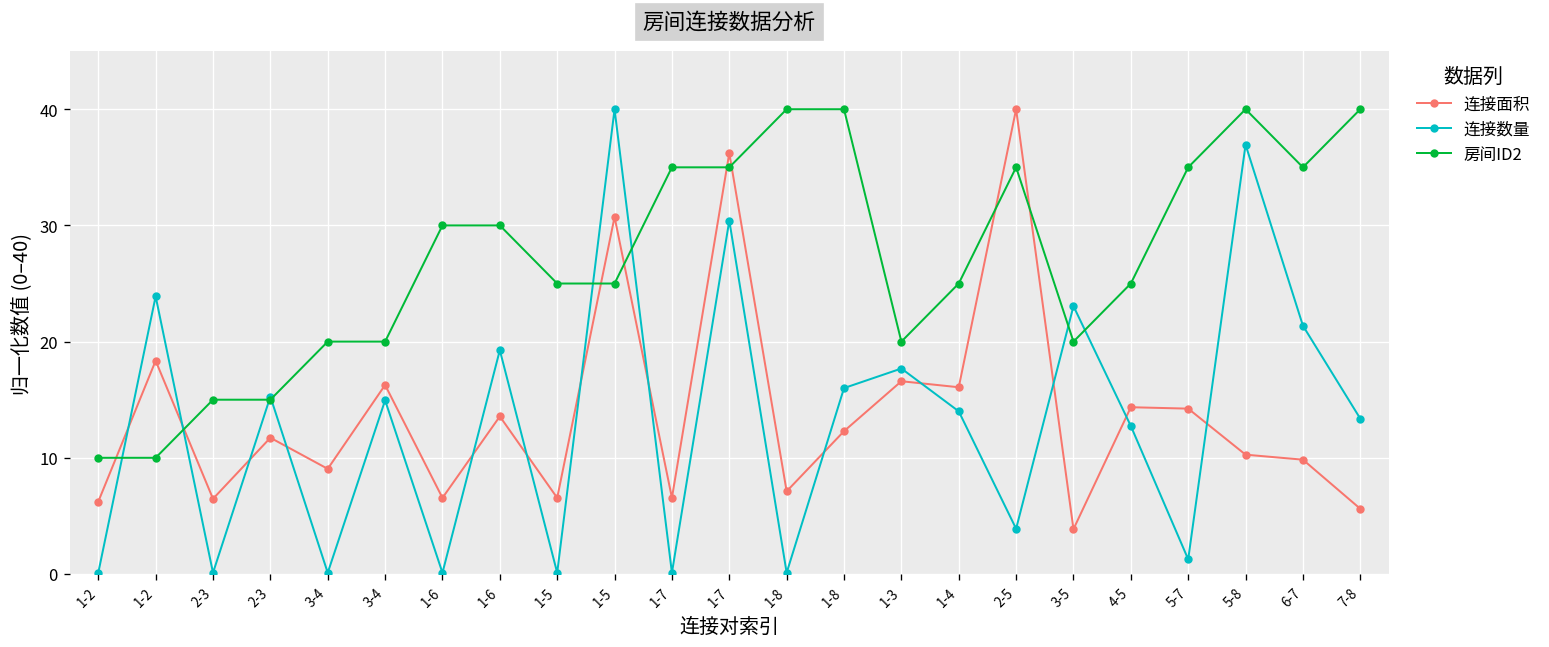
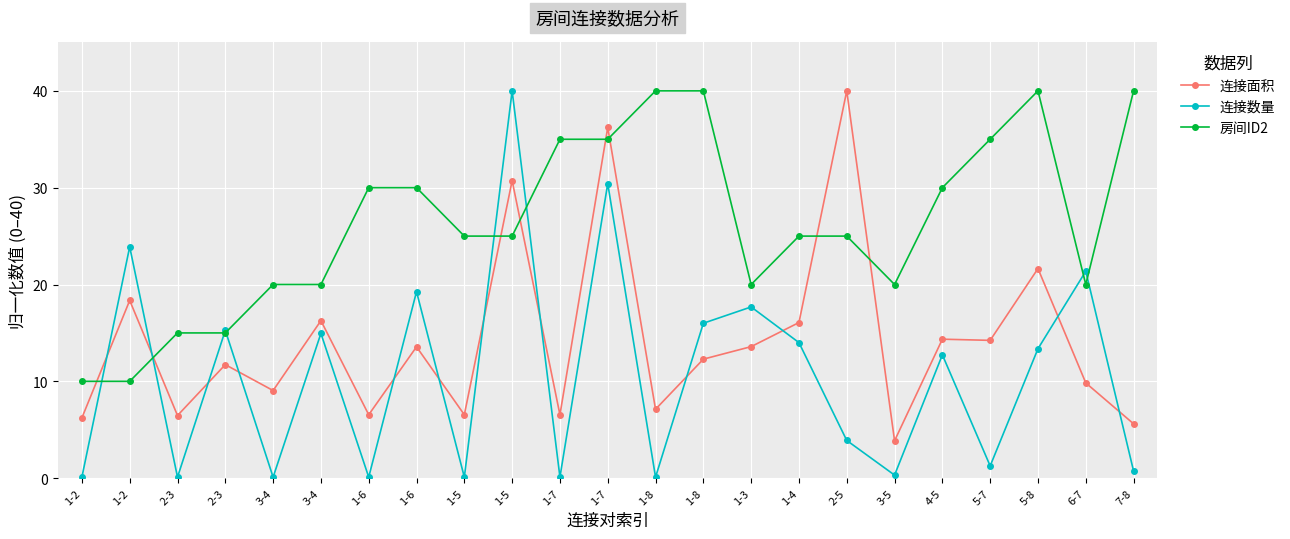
连接面积, 1-3: 17 -> 14
房间ID2, 2-5: 35 -> 25
连接数量, 3-5: 23 -> 0
房间ID2, 4-5: 25 -> 30
连接面积, 5-8: 10 -> 22
连接数量, 5-8: 37 -> 13
房间ID2, 6-7: 35 -> 20
连接数量, 7-8: 13 -> 1
